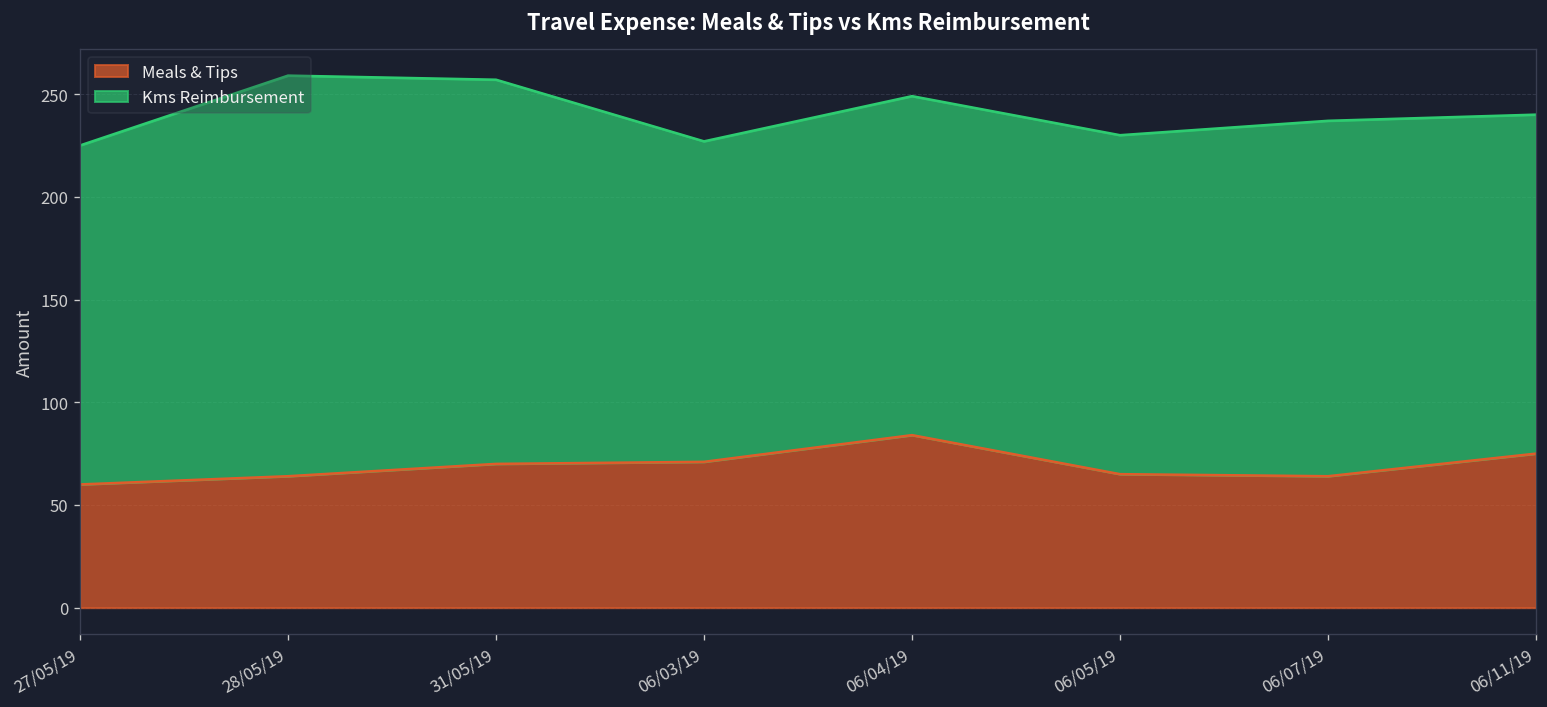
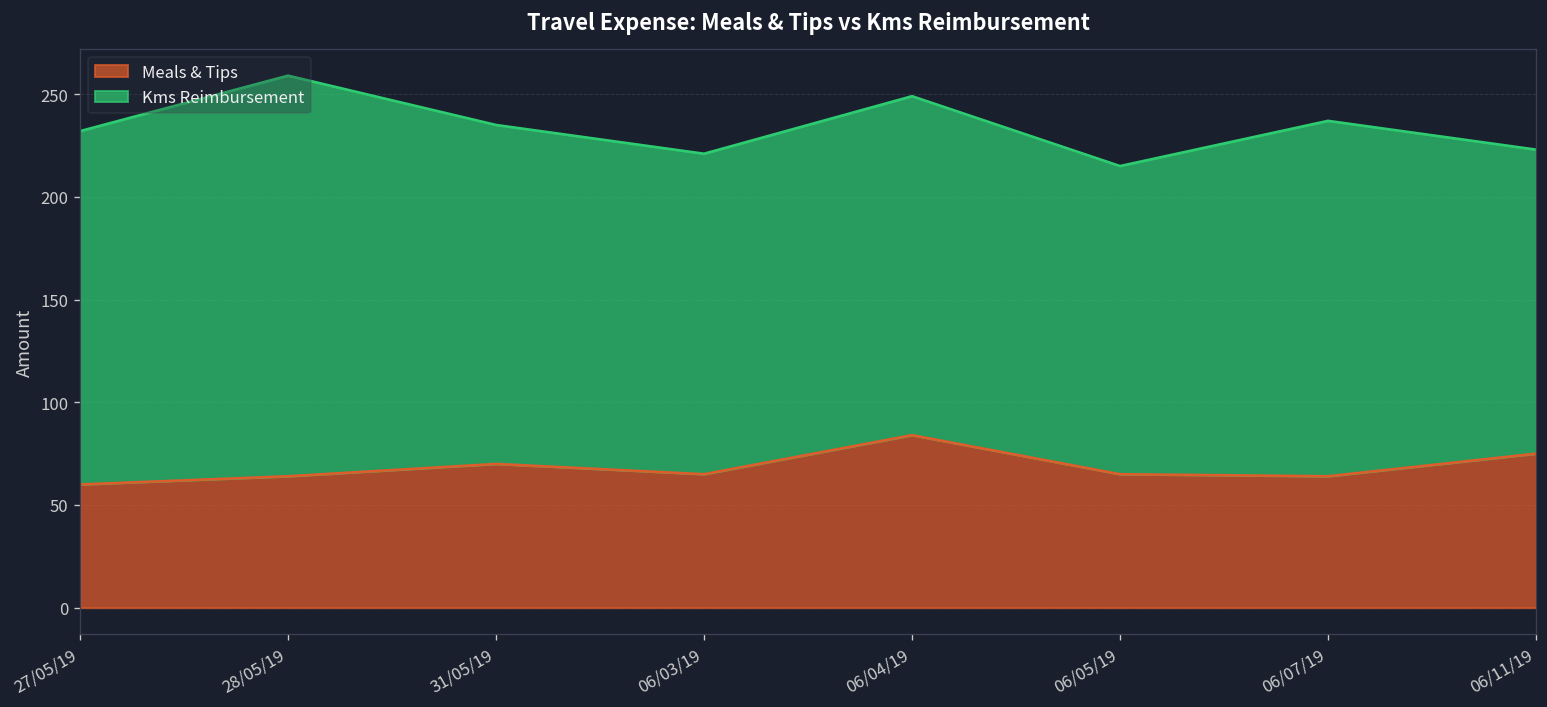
Kms Reimbursement, 27/05/19: 165 -> 172
Kms Reimbursement, 31/05/19: 187 -> 165
Meals & Tips, 06/03/19: 71 -> 65
Kms Reimbursement, 06/05/19: 165 -> 150
Kms Reimbursement, 06/11/19: 165 -> 148
